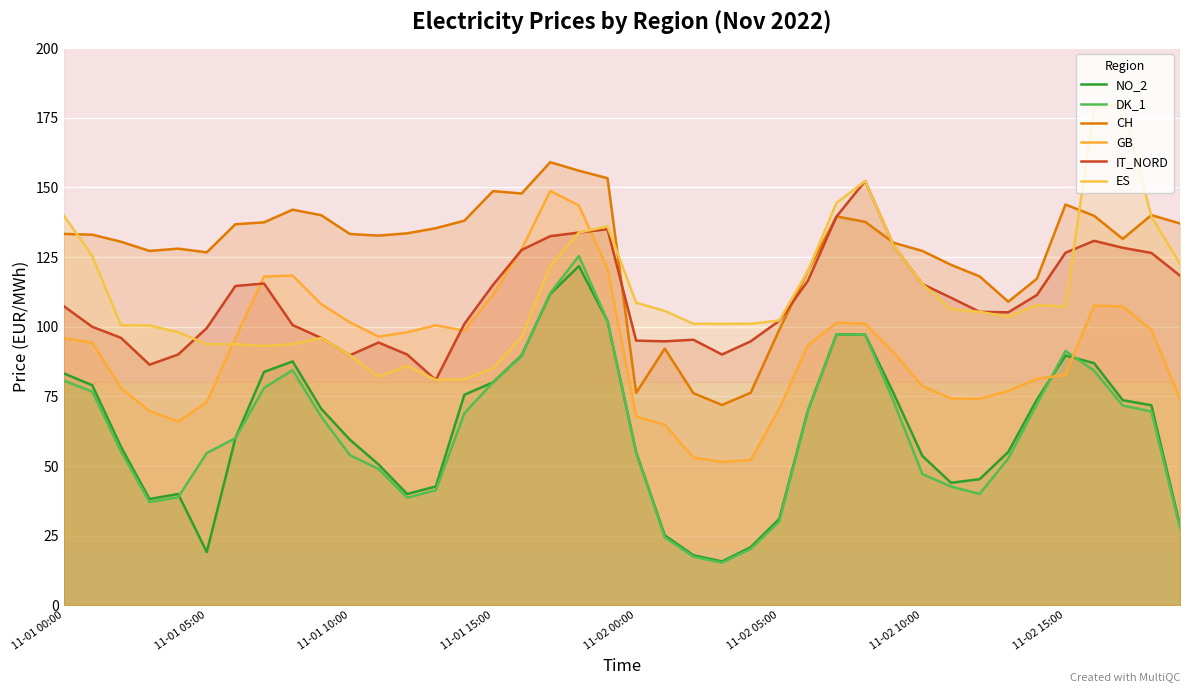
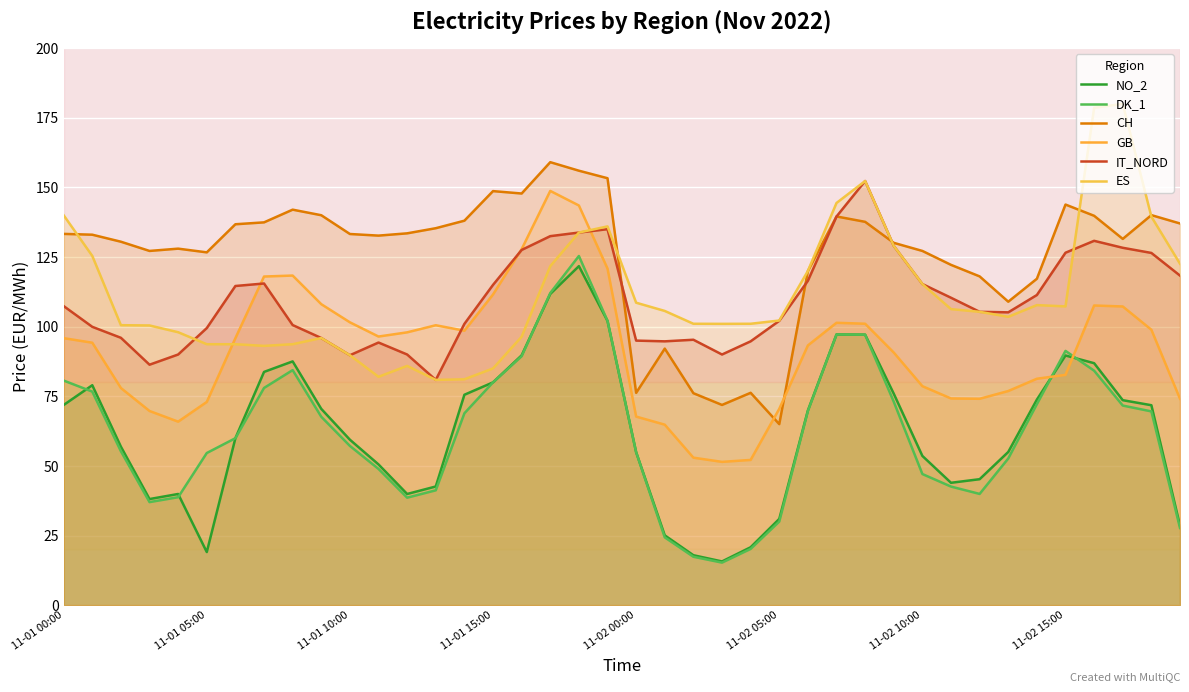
NO_2, 11-01 00:00: 83 -> 72
DK_1, 11-01 10:00: 54 -> 57
CH, 11-02 05:00: 99 -> 65
